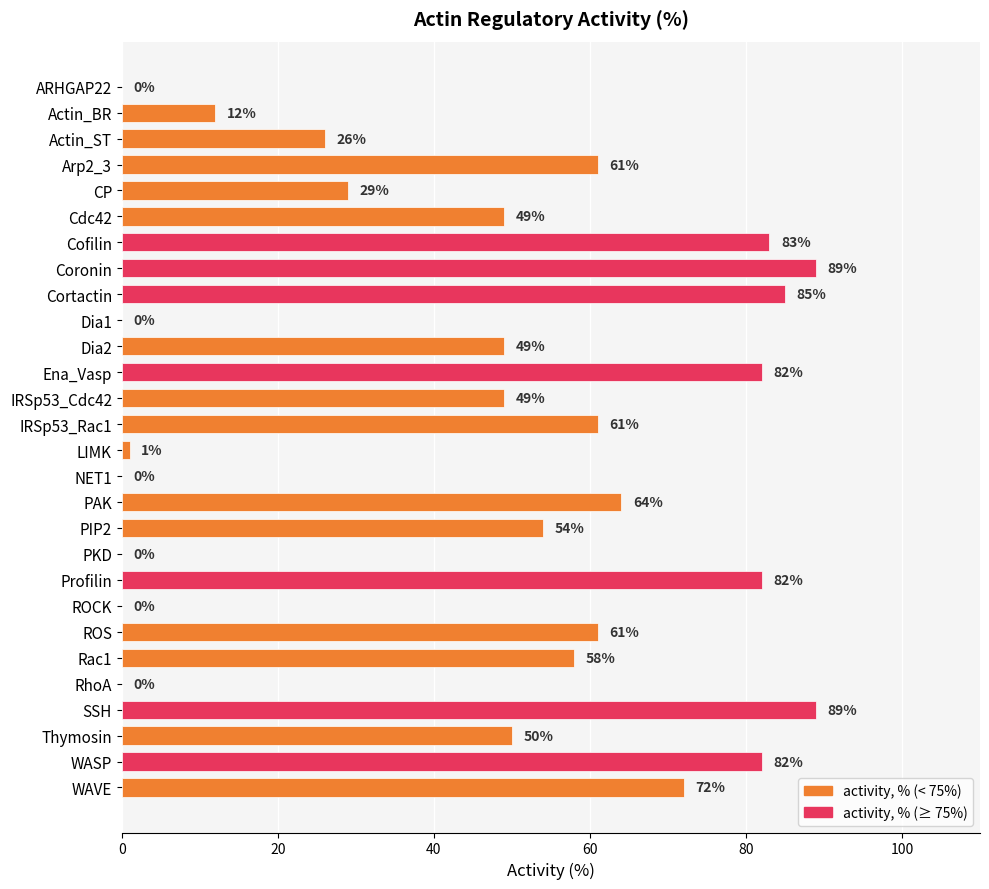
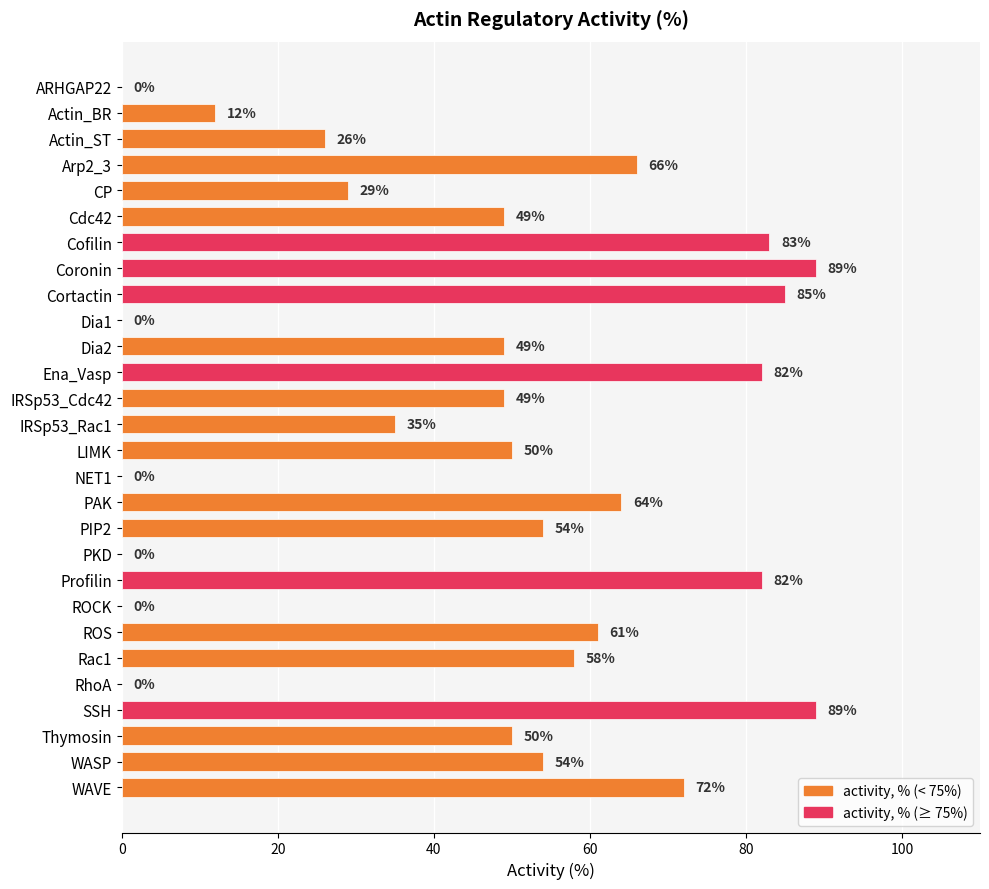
Arp2_3: 61% -> 66%
IRSp53_Rac1: 61% -> 35%
LIMK: 1% -> 50%
WASP: 82% -> 54%
